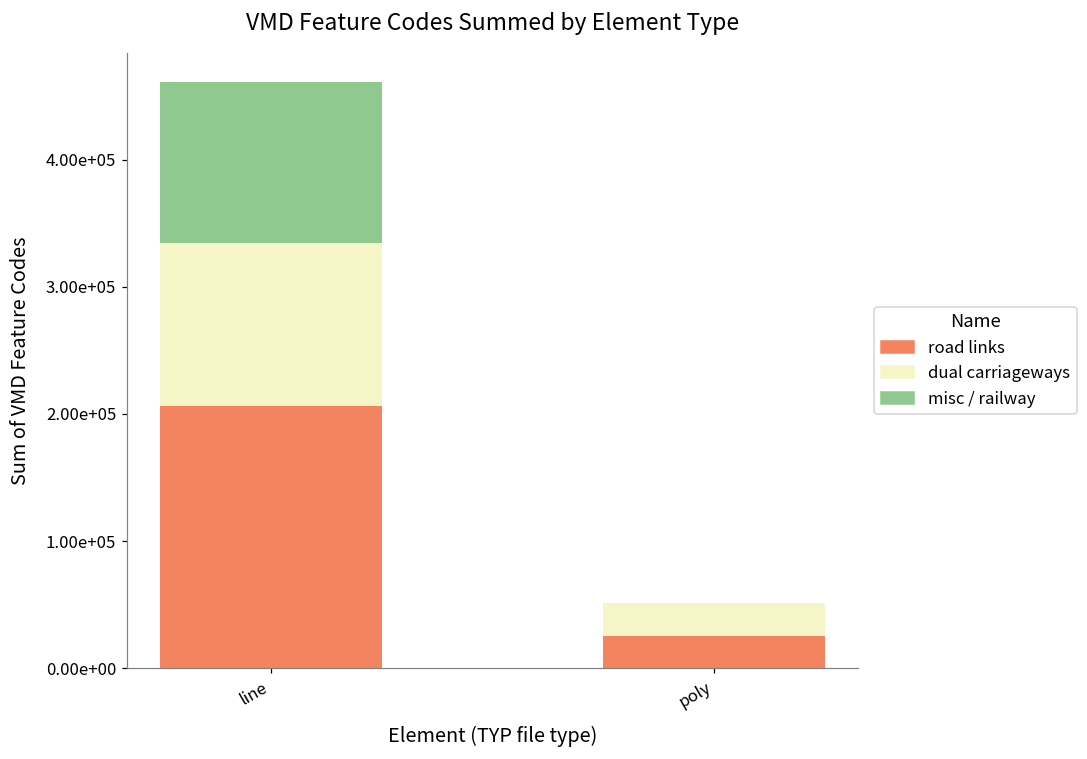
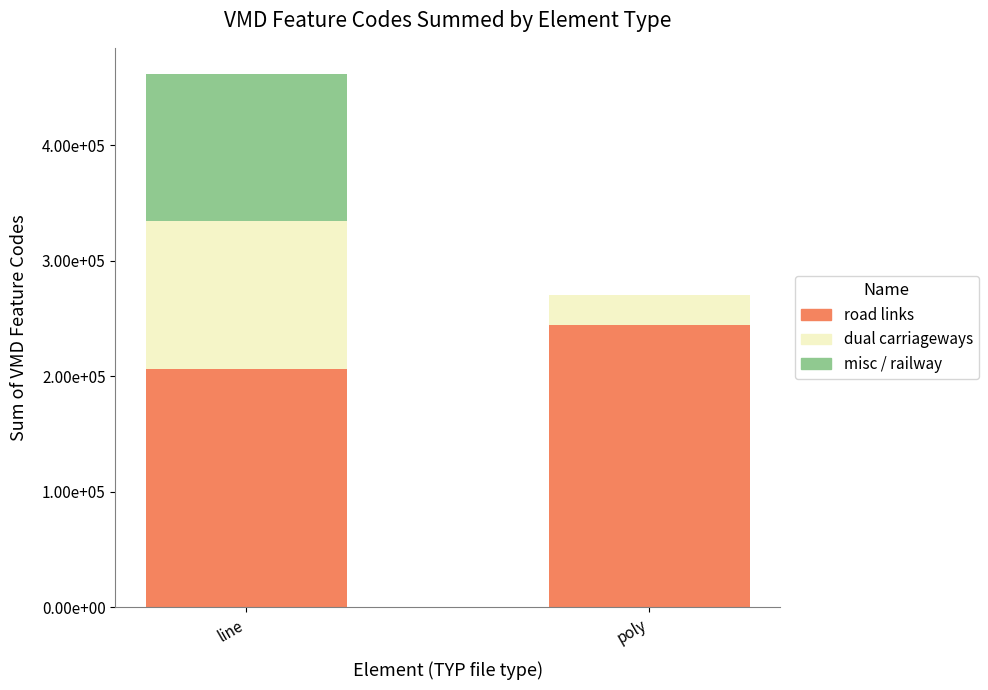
road links, poly: 25000 -> 244000
